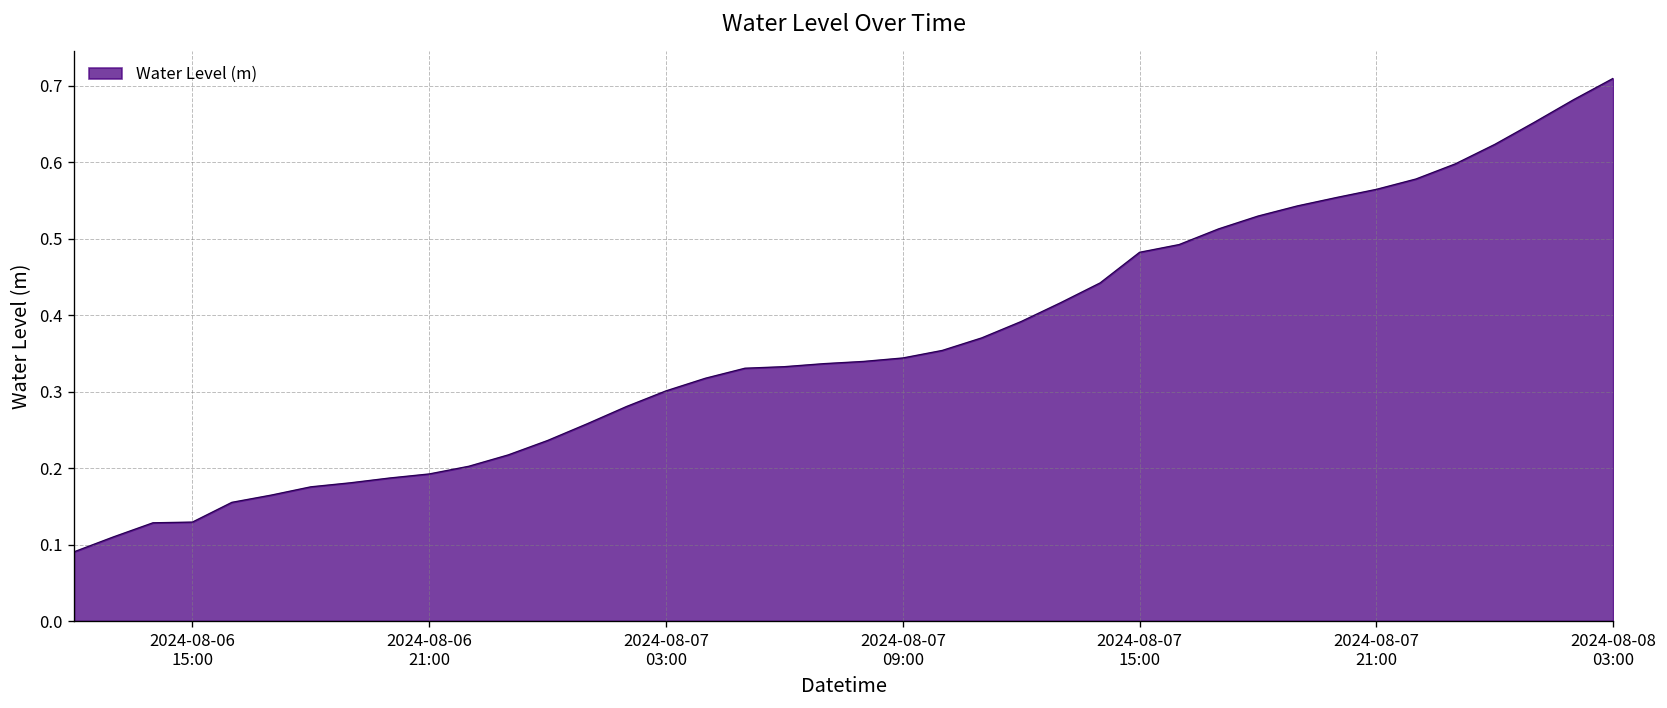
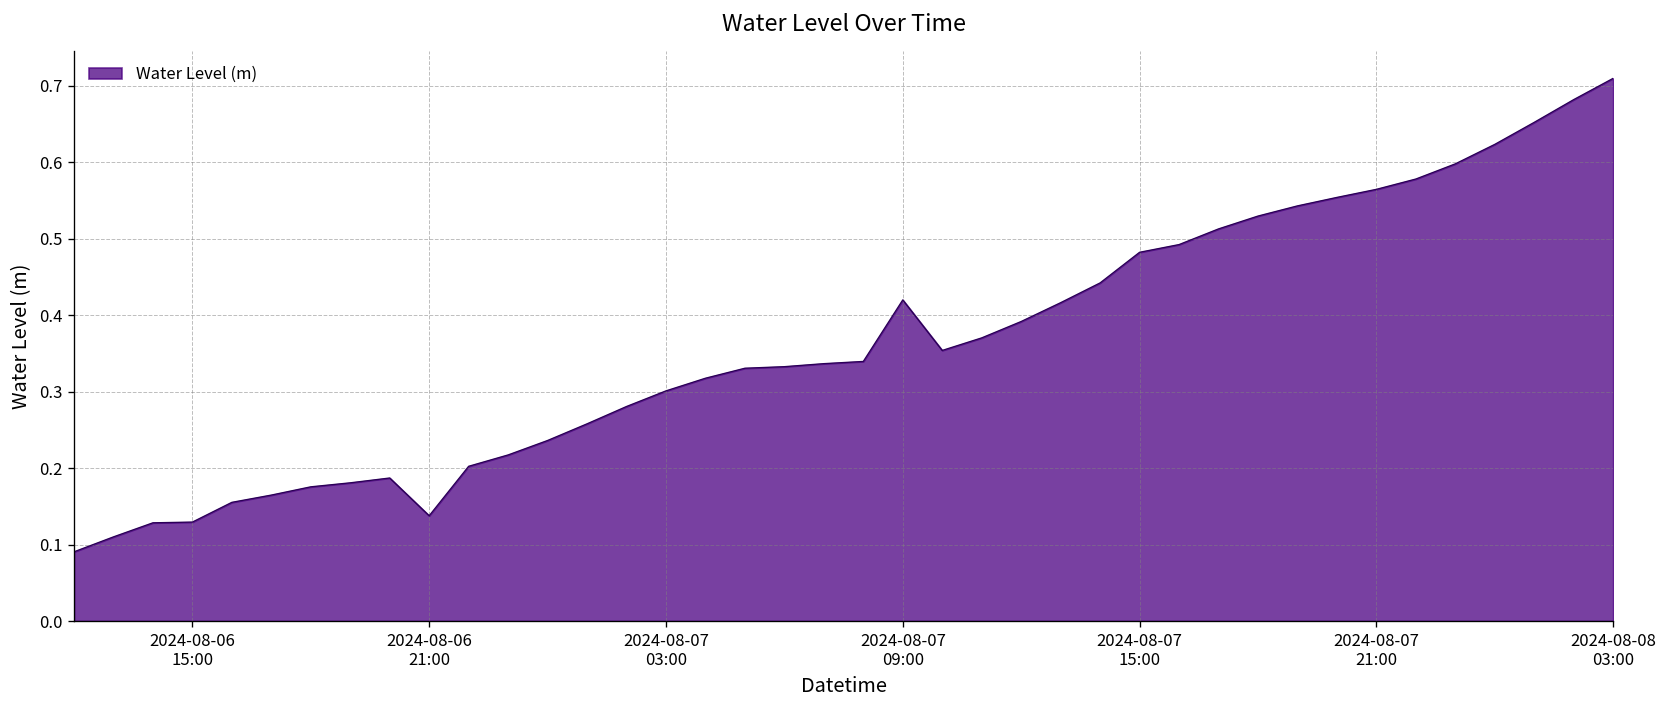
2024-08-06 21:00: 0.19 -> 0.14
2024-08-07 09:00: 0.34 -> 0.42
